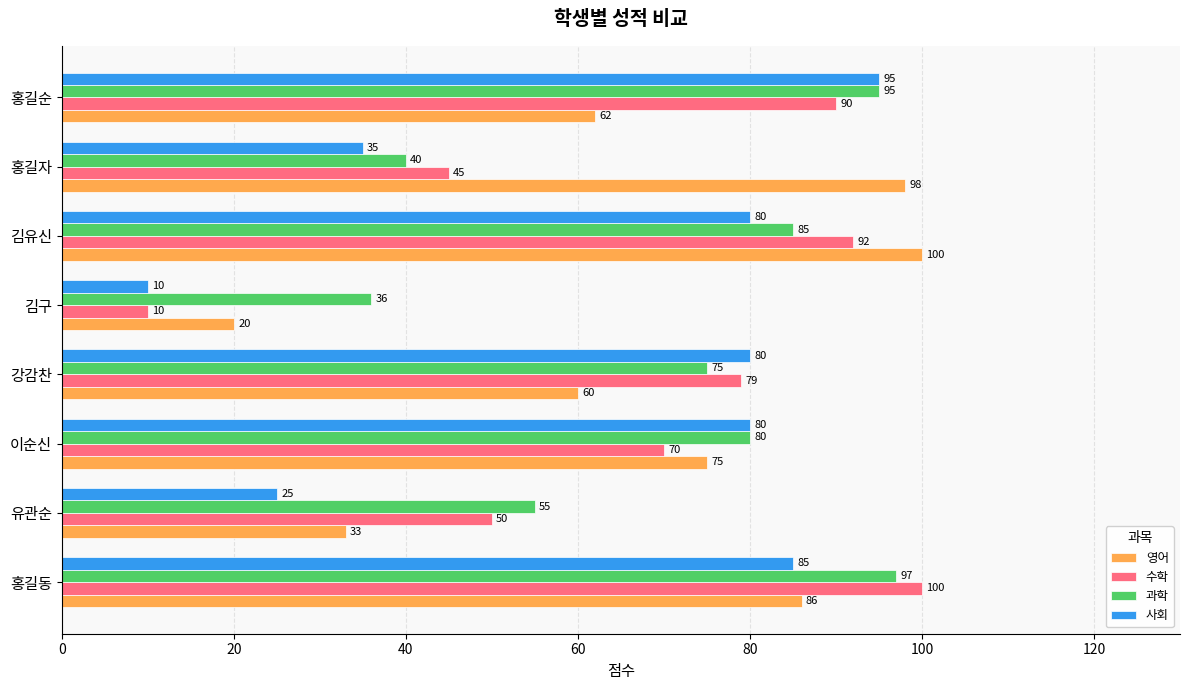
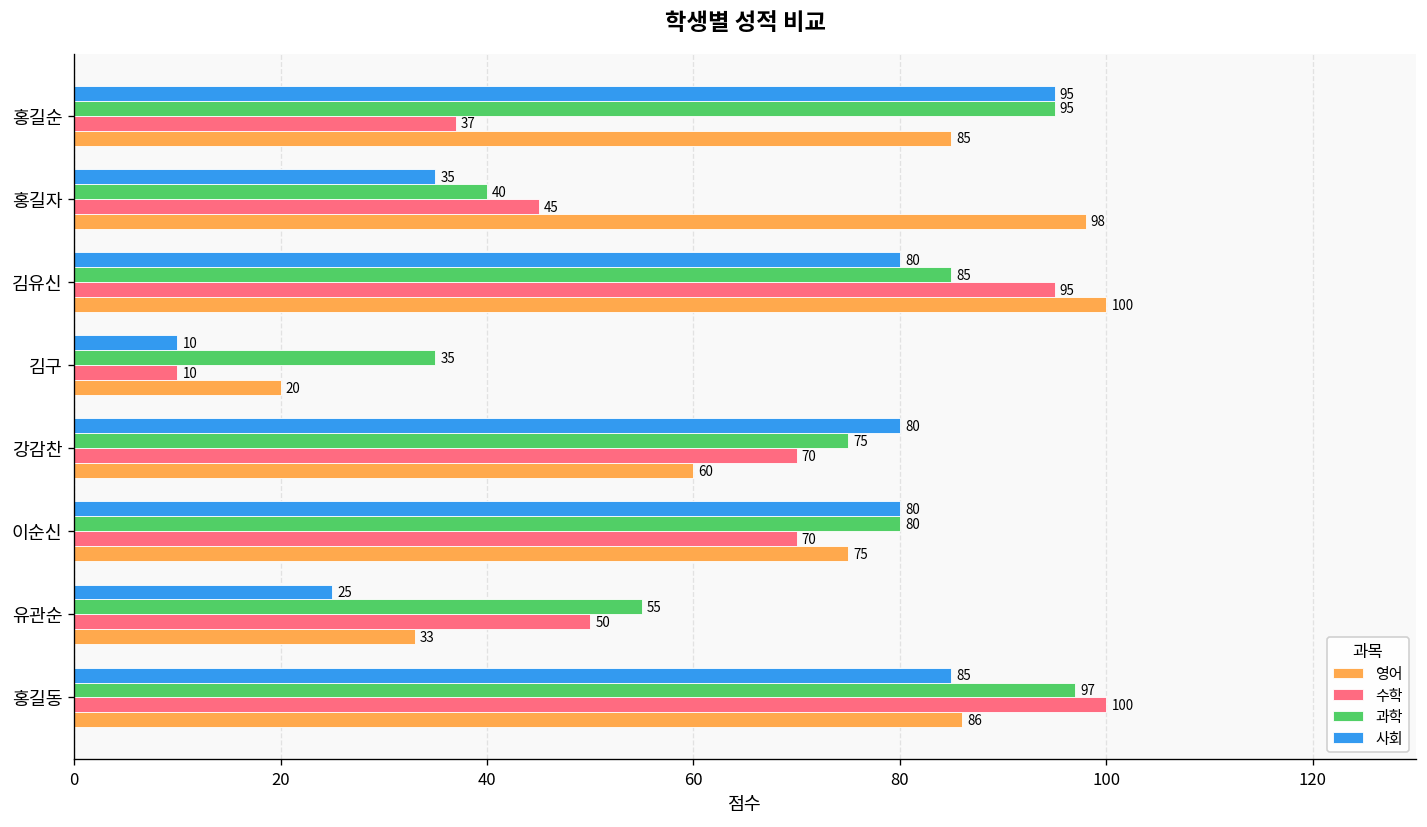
수학, 홍길순: 90 -> 37
영어, 홍길순: 62 -> 85
수학, 김유신: 92 -> 95
과학, 김구: 36 -> 35
수학, 강감찬: 79 -> 70
